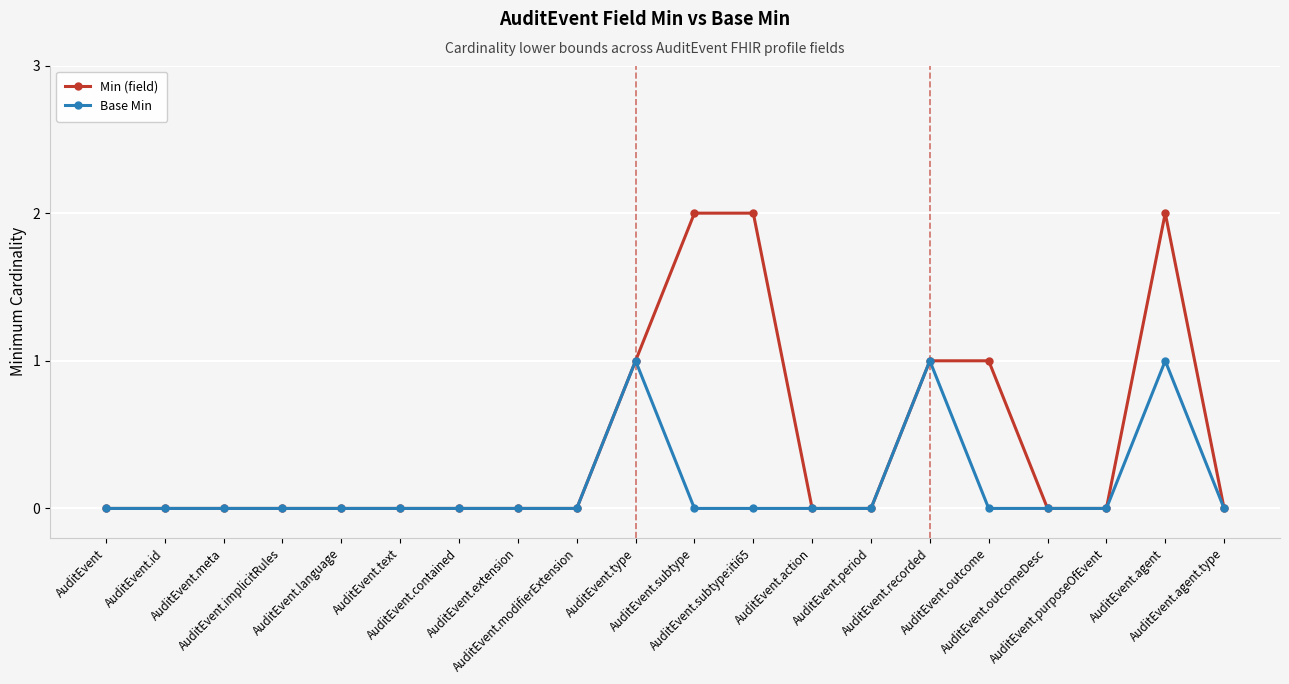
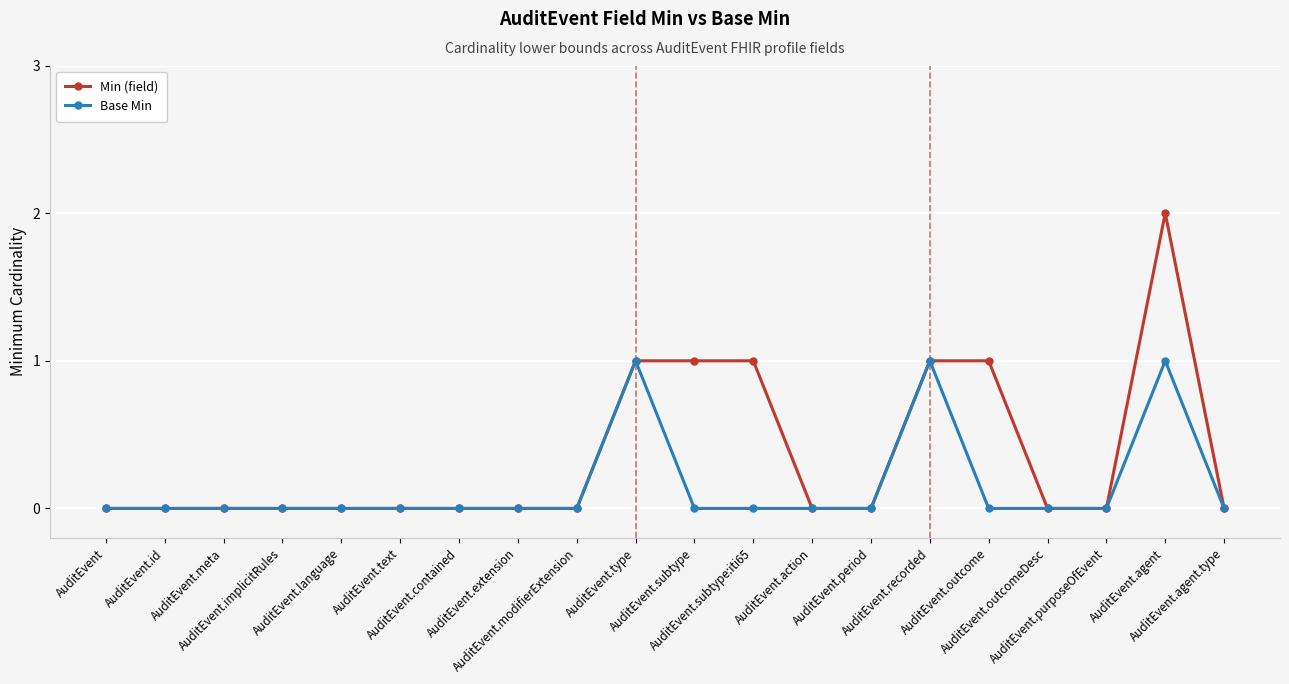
Min (field), AuditEvent.subtype: 2 -> 1
Min (field), AuditEvent.subtype:iti65: 2 -> 1
